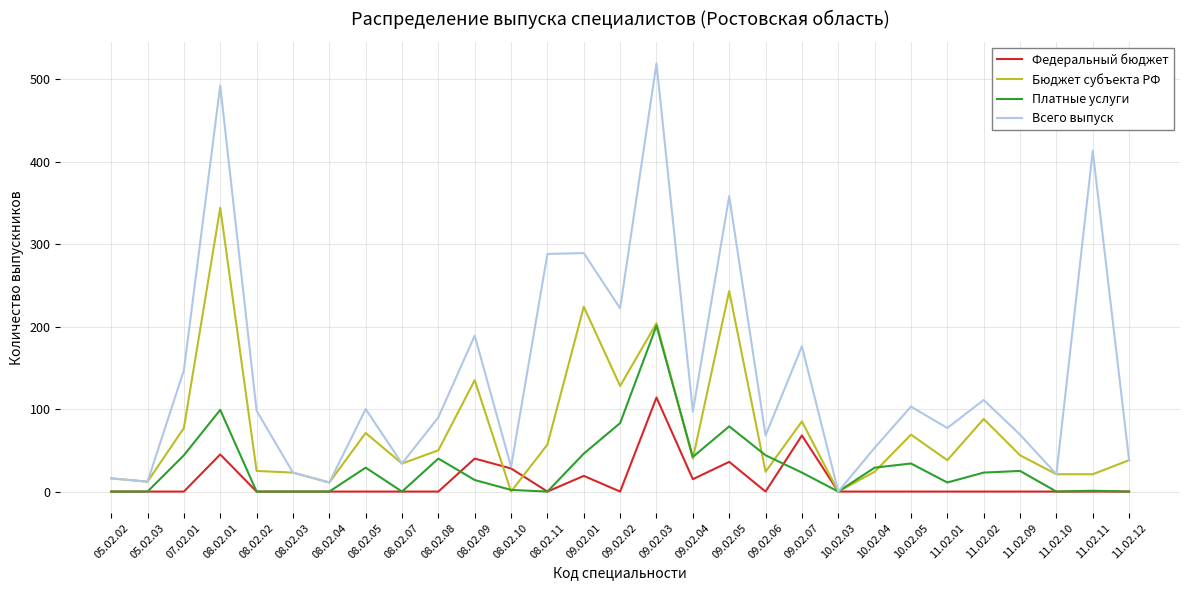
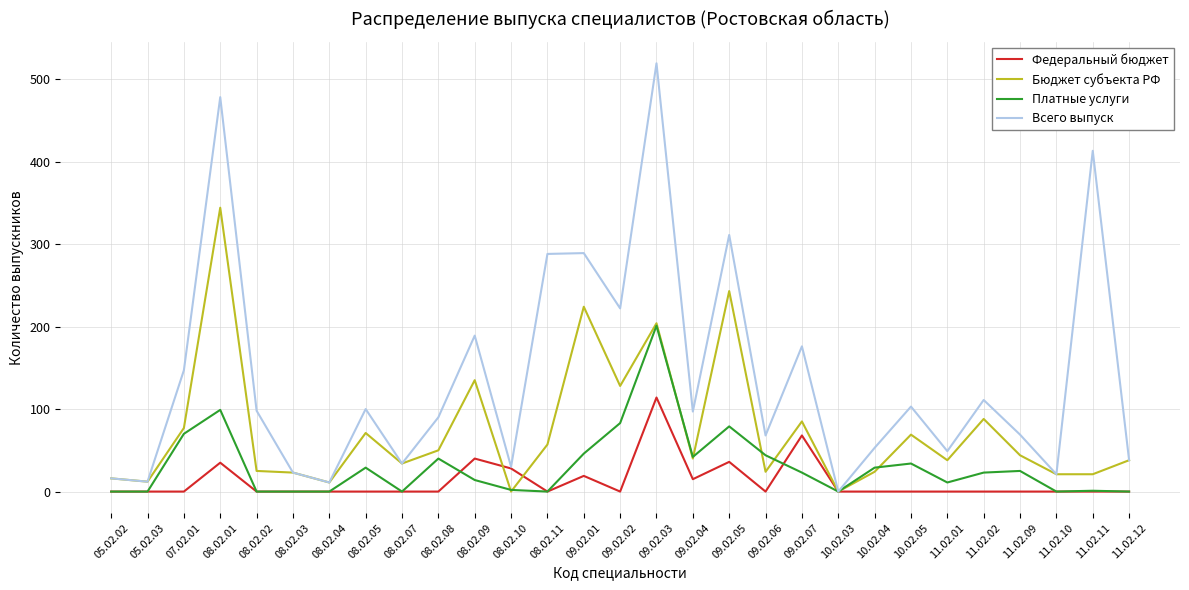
Платные услуги, 07.02.01: 40 -> 70
Федеральный бюджет, 08.02.01: 50 -> 40
Всего выпуск, 08.02.01: 490 -> 480
Всего выпуск, 09.02.05: 360 -> 310
Всего выпуск, 11.02.01: 80 -> 50
